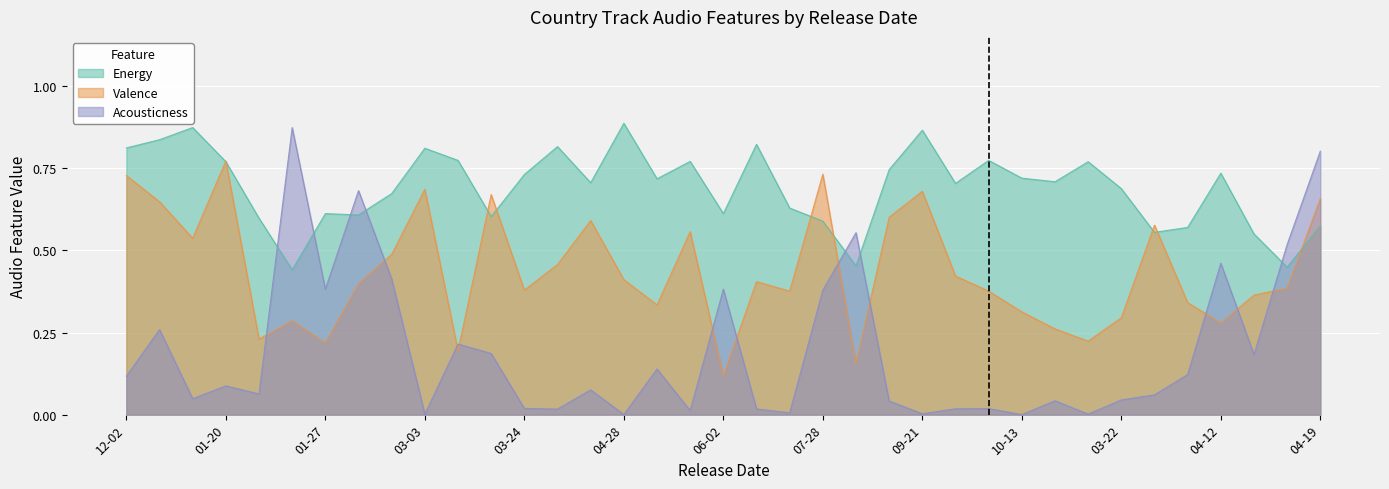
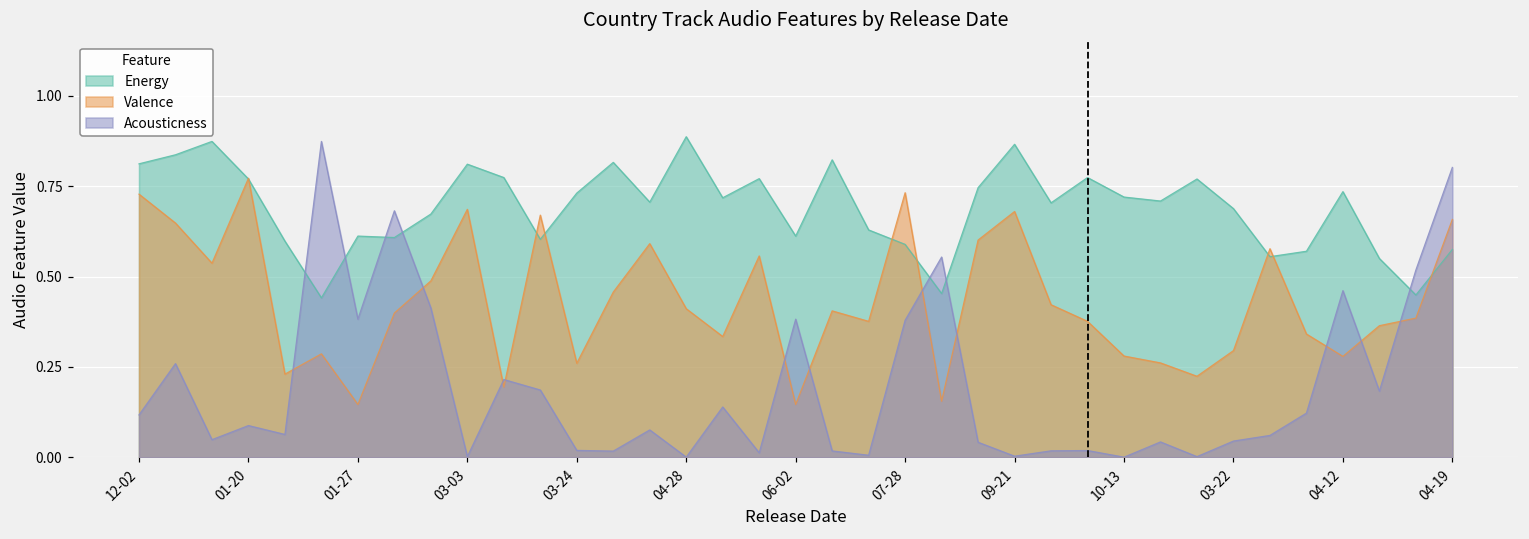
Valence, 01-27: 0.22 -> 0.15
Valence, 03-24: 0.38 -> 0.26
Valence, 06-02: 0.12 -> 0.15
Valence, 10-13: 0.31 -> 0.28
